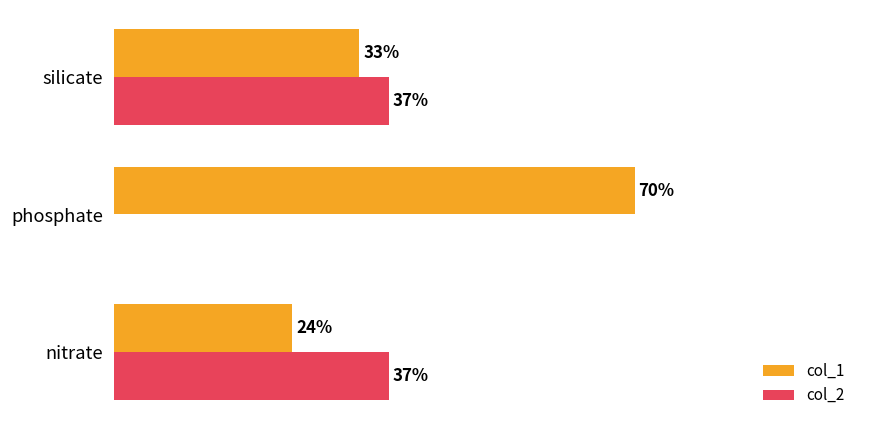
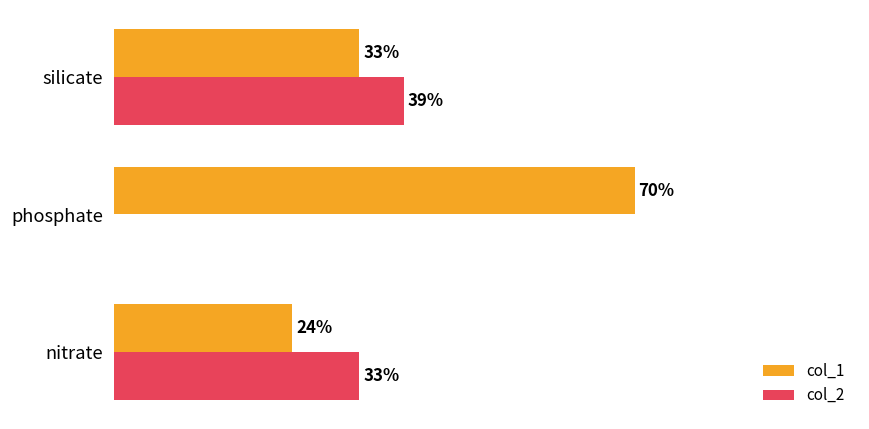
col_2, silicate: 37% -> 39%
col_2, nitrate: 37% -> 33%
